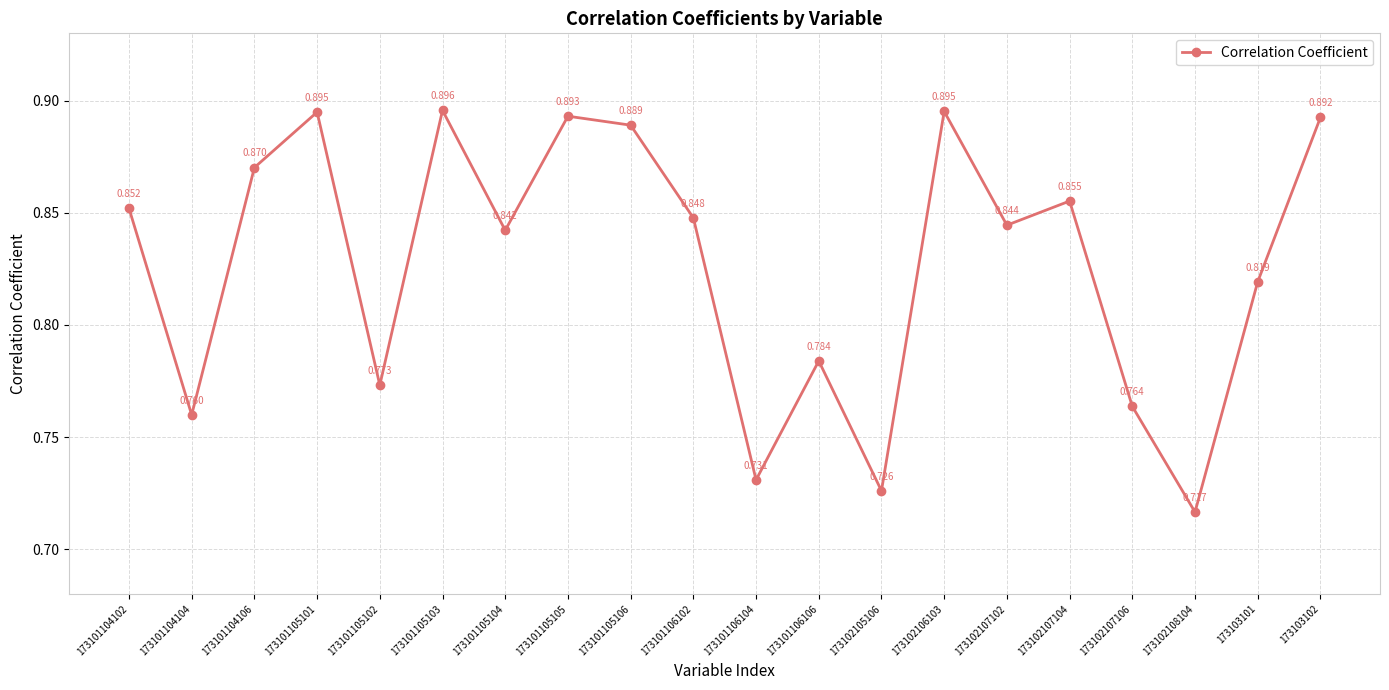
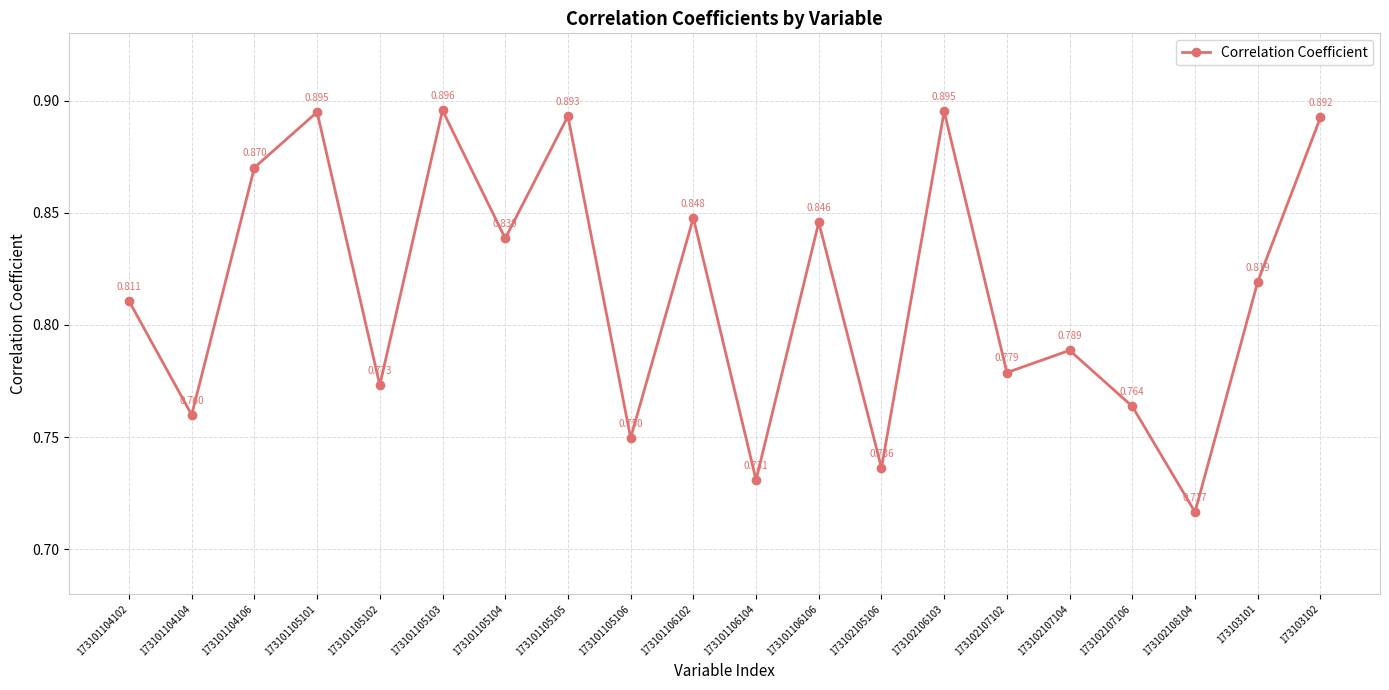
173101104102: 0.852 -> 0.811
173101105104: 0.842 -> 0.839
173101105106: 0.889 -> 0.750
173101106106: 0.784 -> 0.846
173102105106: 0.726 -> 0.736
173102107102: 0.844 -> 0.779
173102107104: 0.855 -> 0.789
